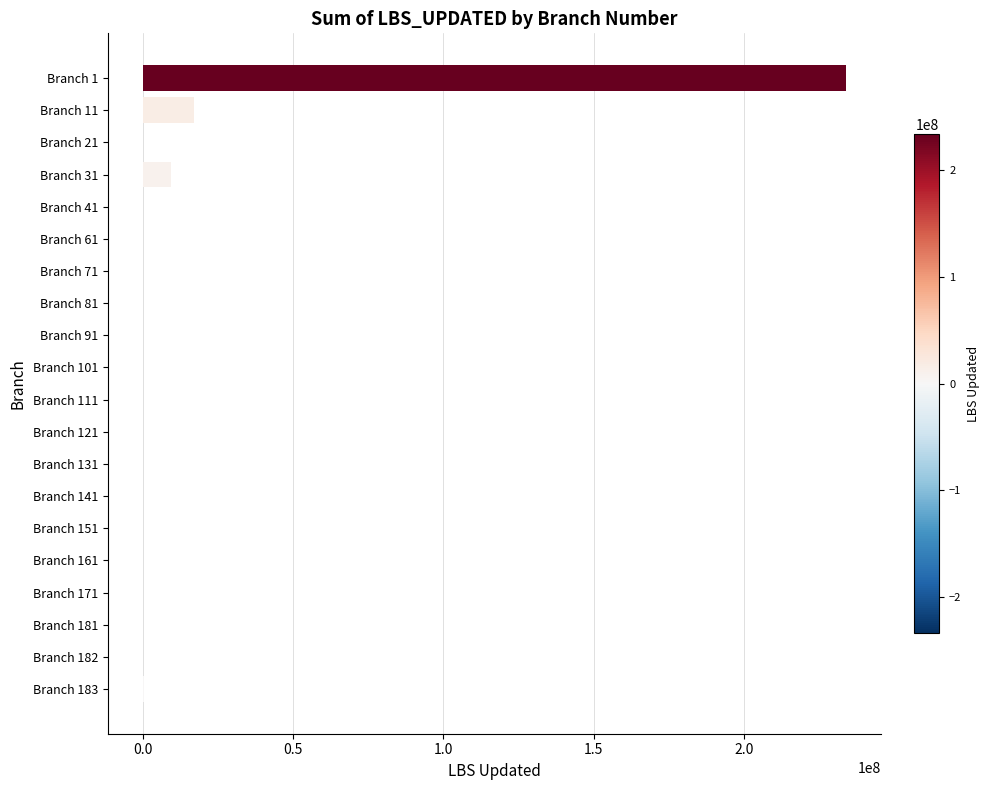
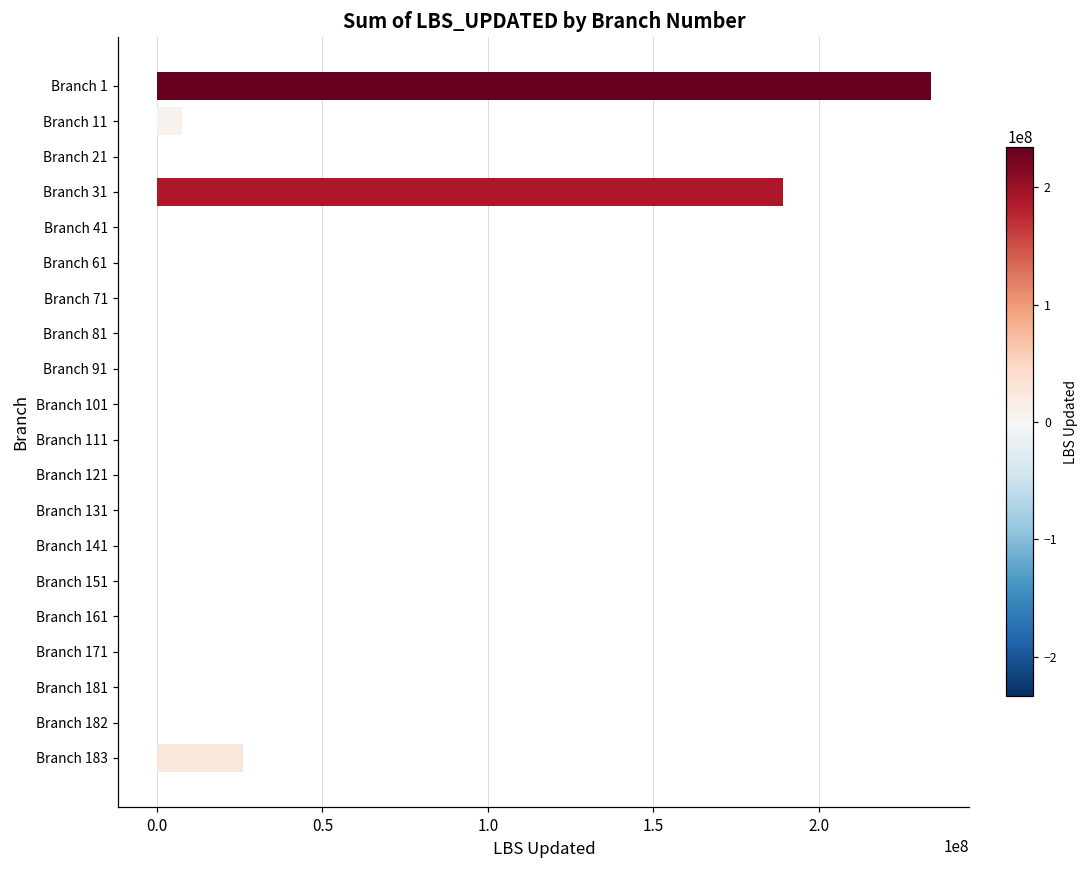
Branch 11: 17000000 -> 7000000
Branch 31: 9000000 -> 189000000
Branch 183: 0 -> 26000000
